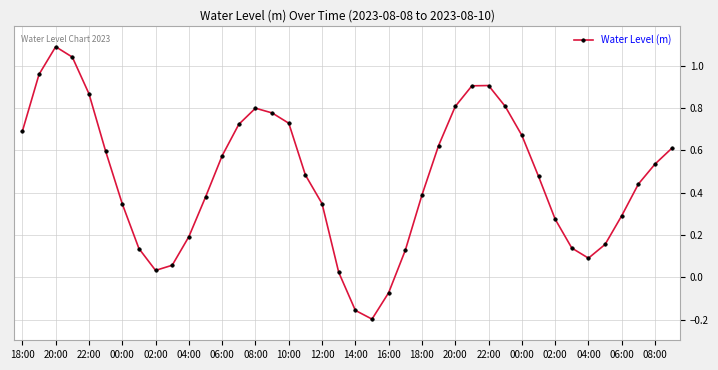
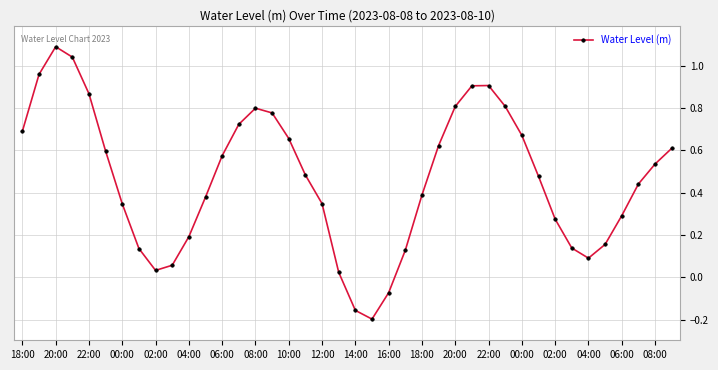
10:00: 0.73 -> 0.66
